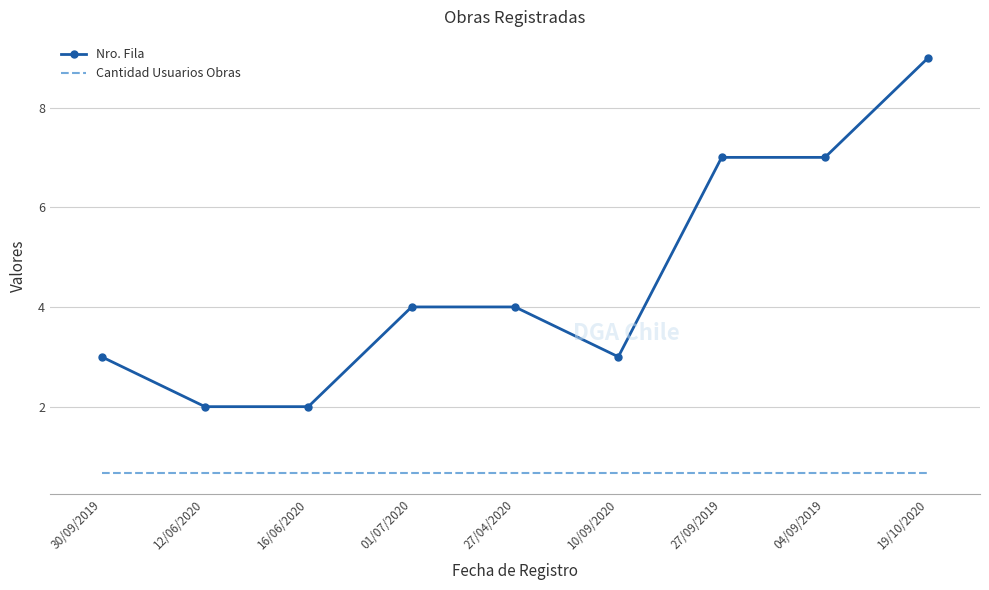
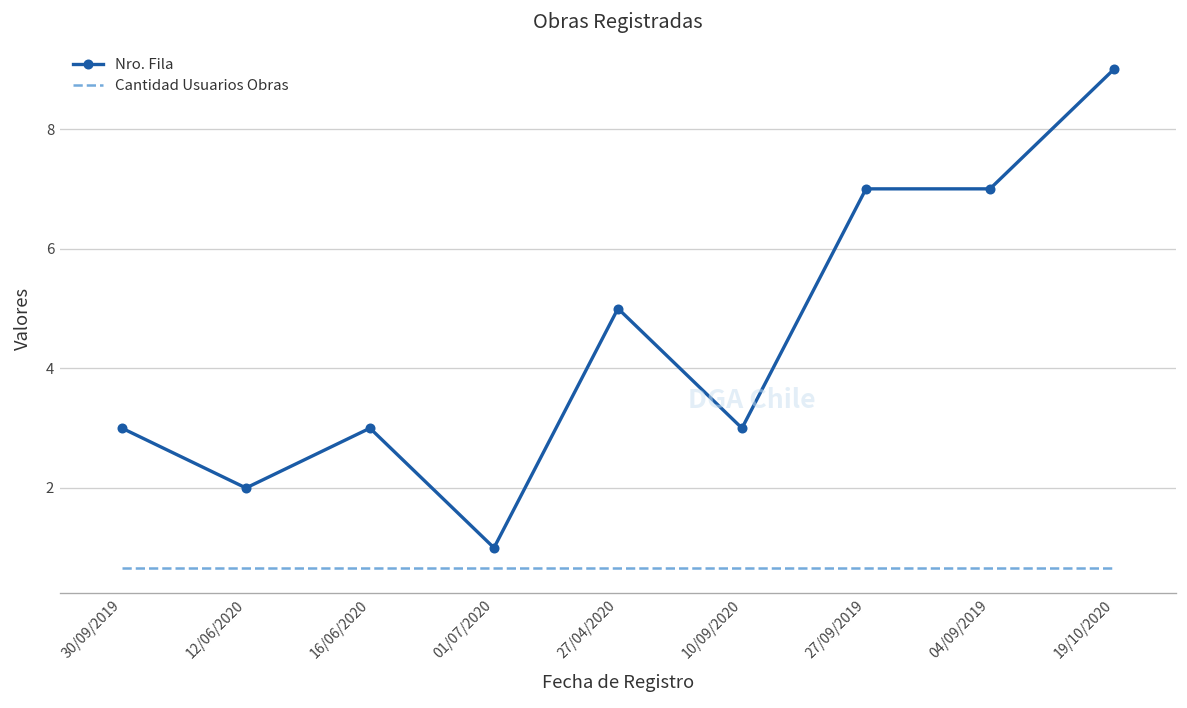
Nro. Fila, 16/06/2020: 2 -> 3
Nro. Fila, 01/07/2020: 4 -> 1
Nro. Fila, 27/04/2020: 4 -> 5
